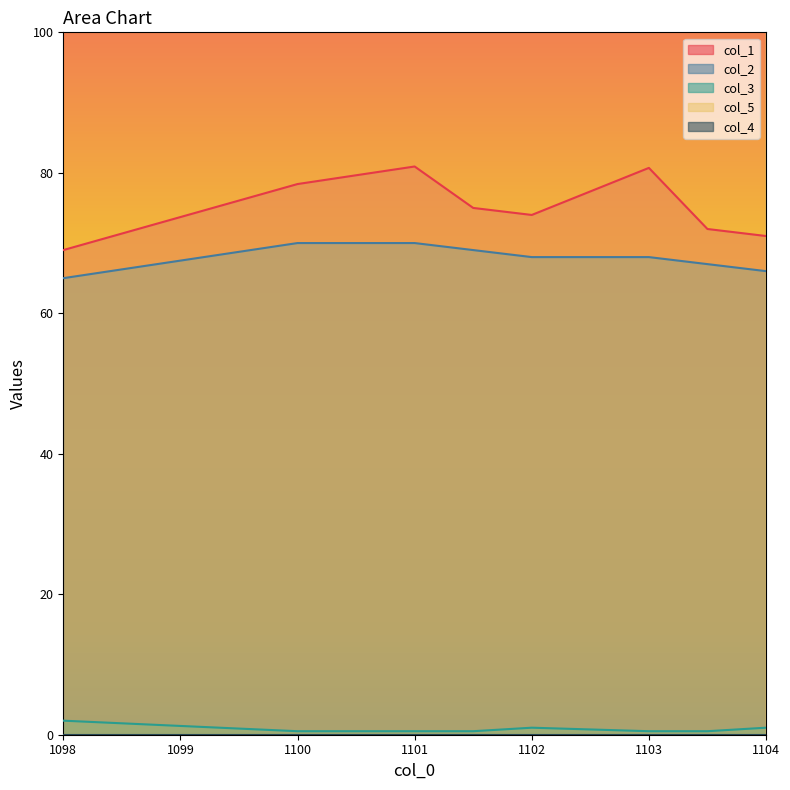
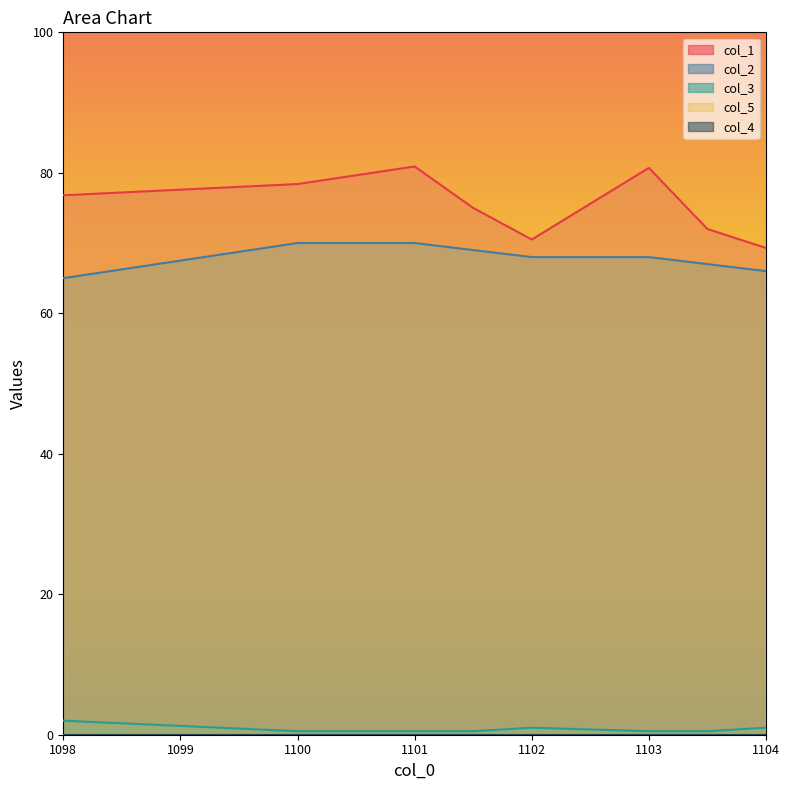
col_1, 1098: 69 -> 77
col_1, 1102: 74 -> 71
col_1, 1104: 71 -> 69
